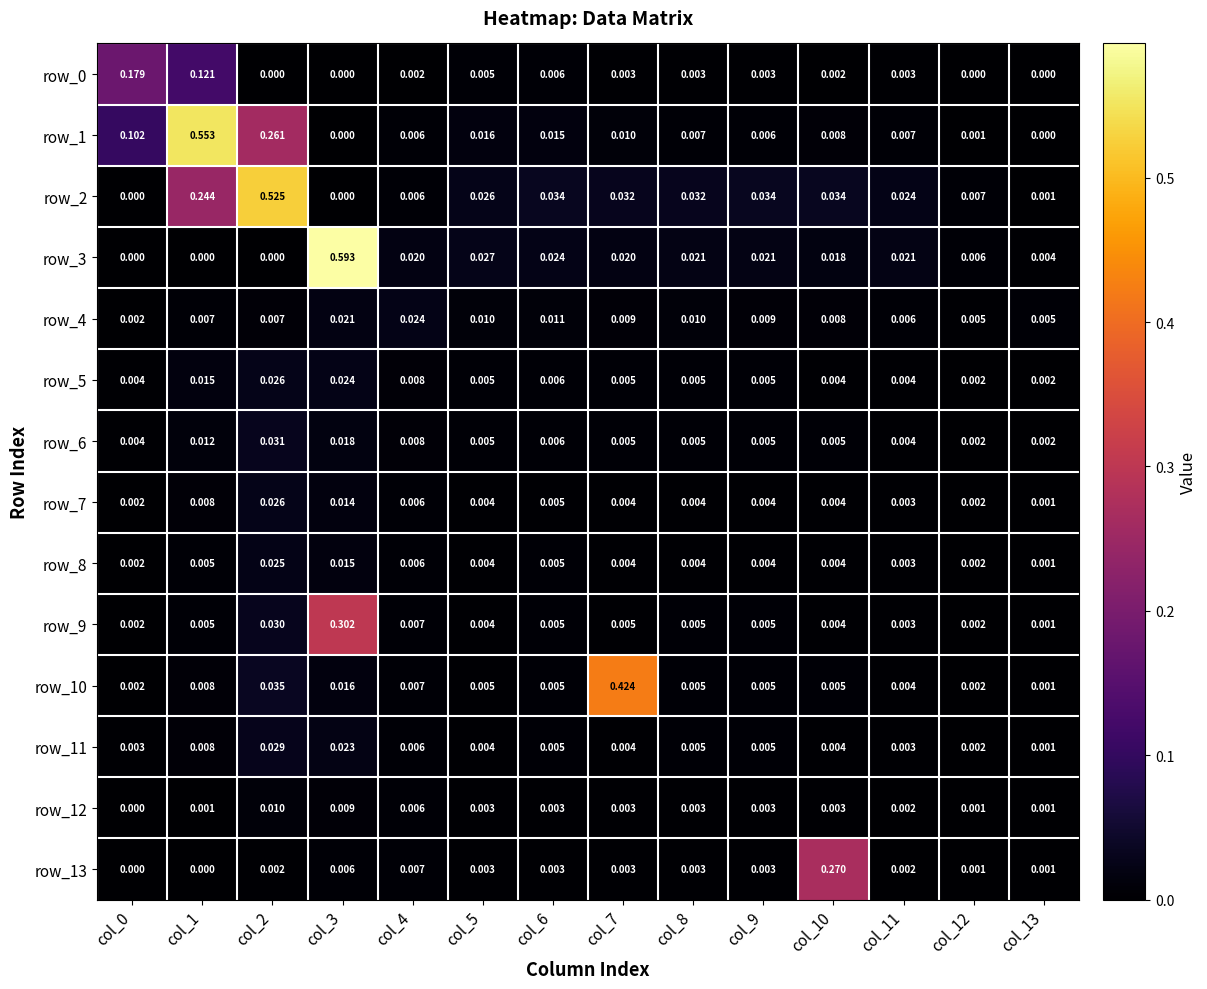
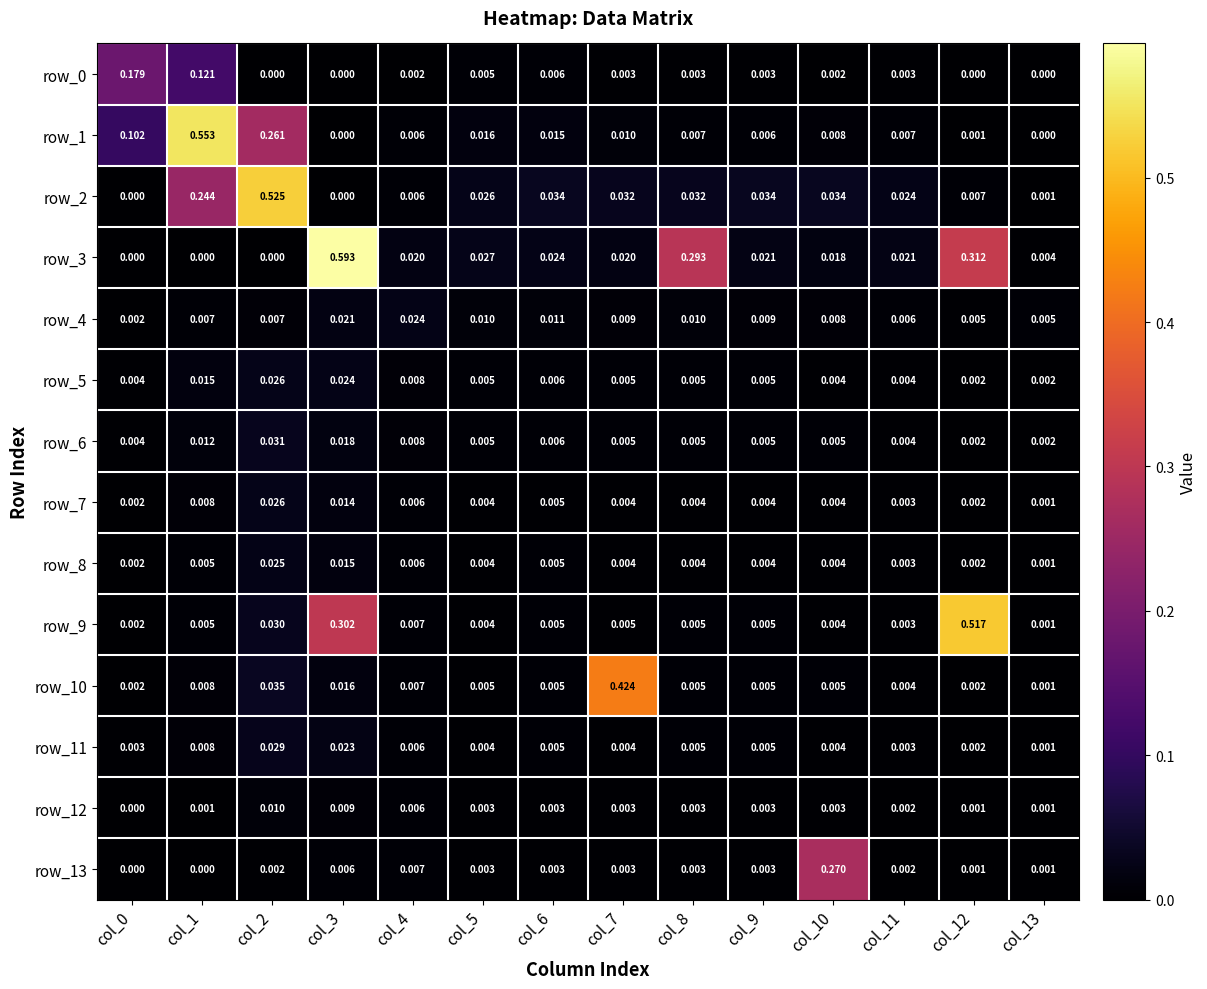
row_3, col_8: 0.021 -> 0.293
row_3, col_12: 0.006 -> 0.312
row_9, col_12: 0.002 -> 0.517
